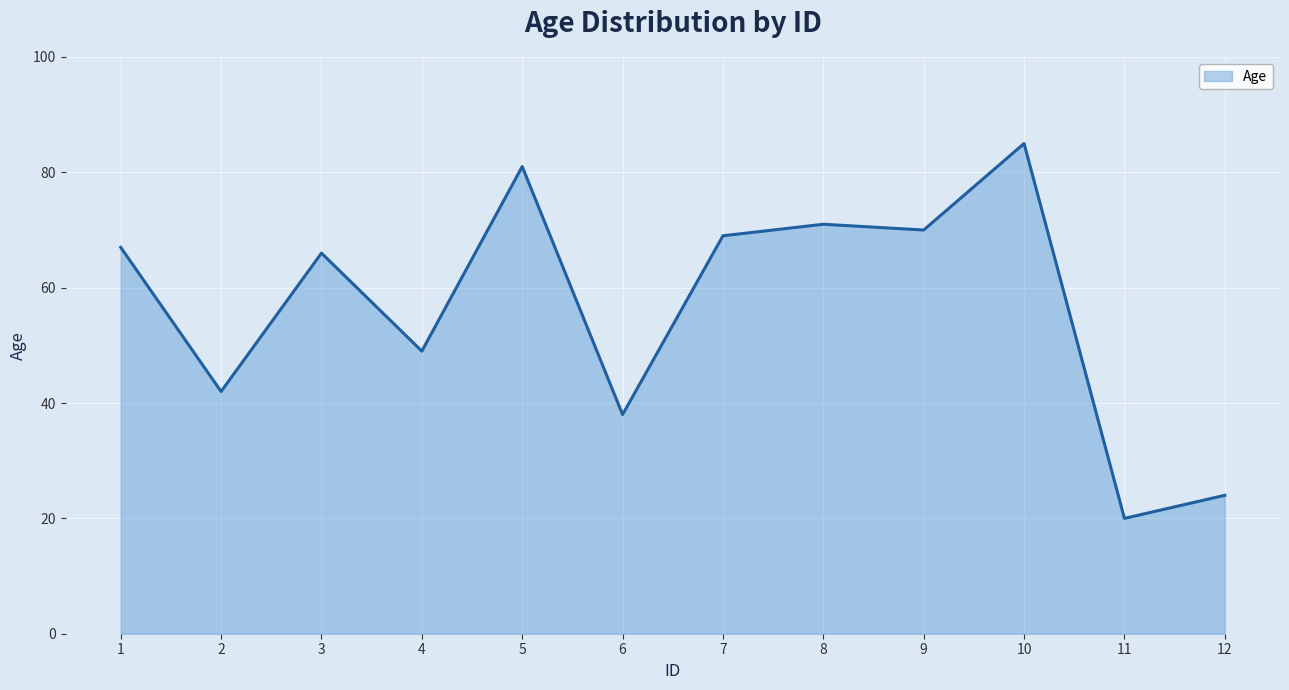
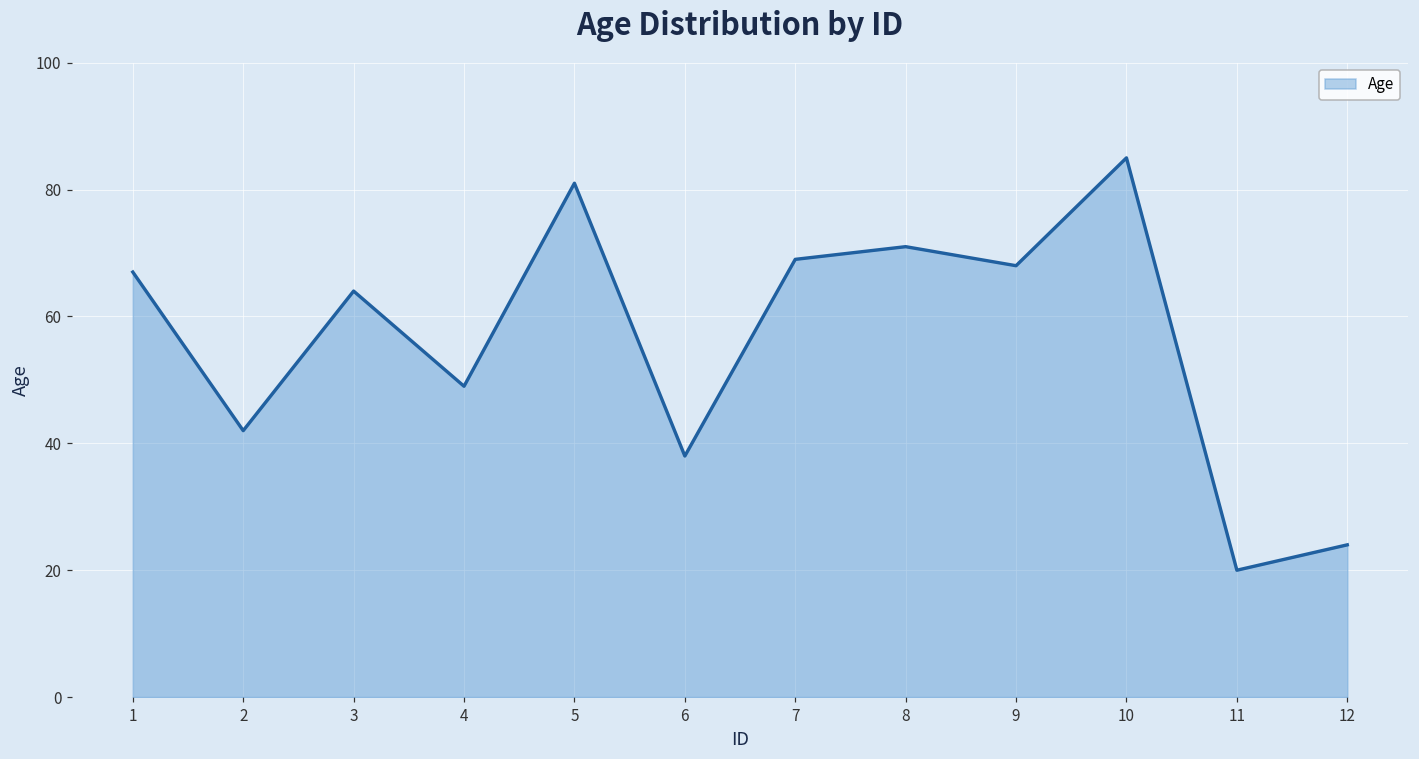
3: 66 -> 64
9: 70 -> 68
